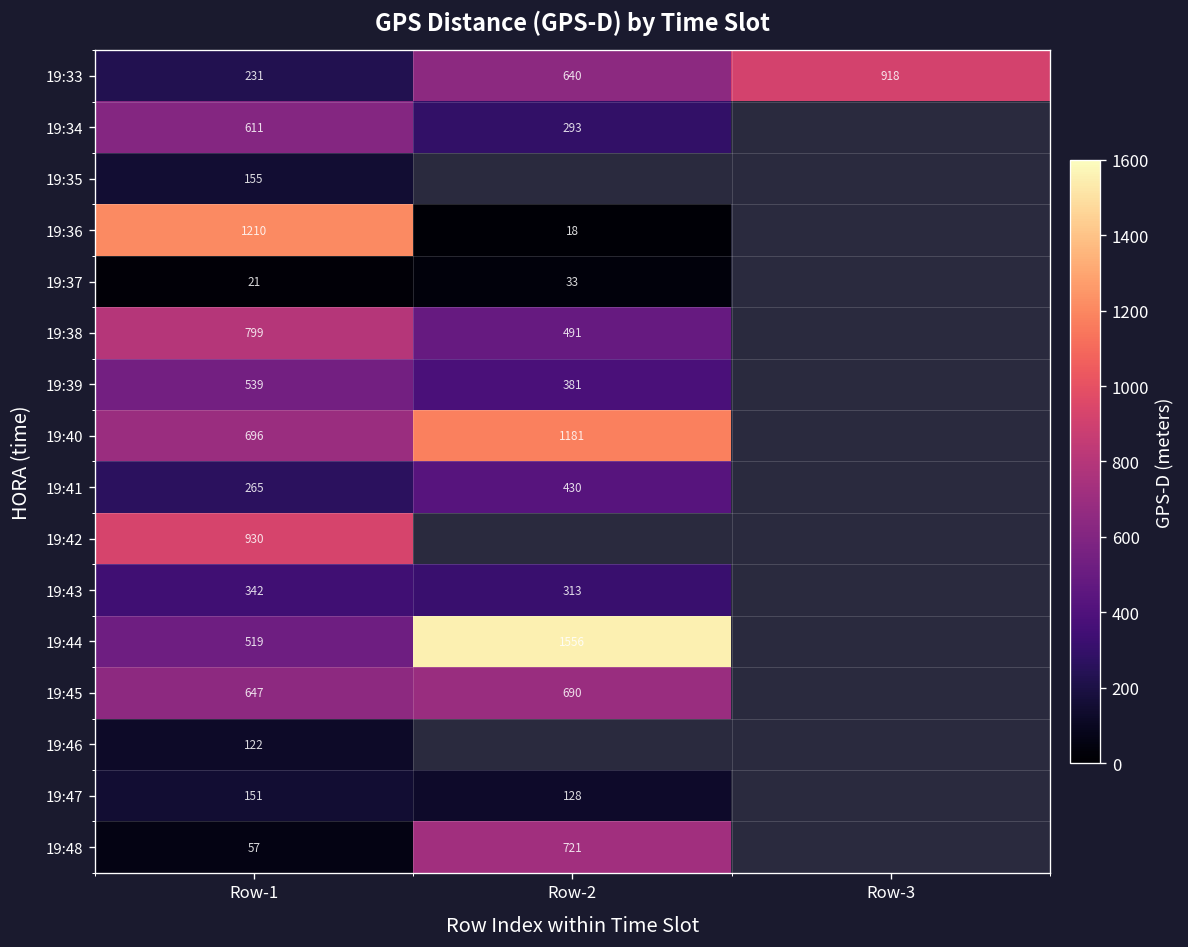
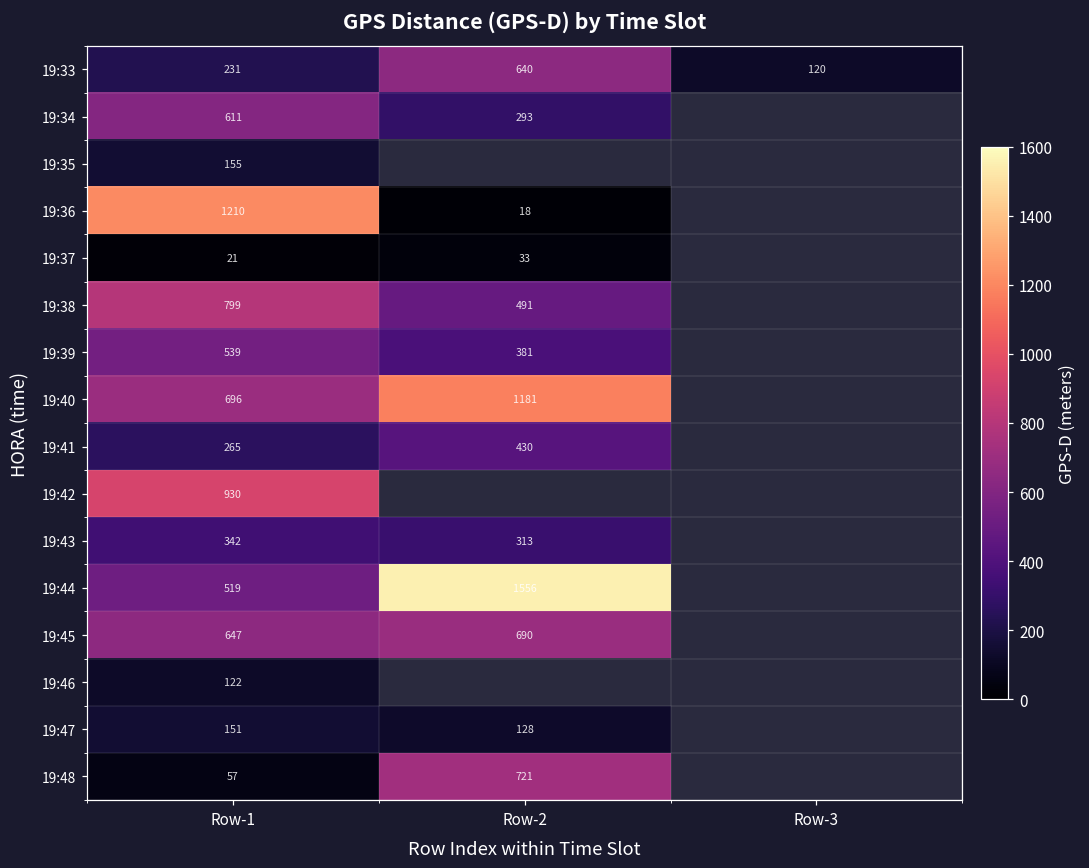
19:33, Row-3: 918 -> 120
